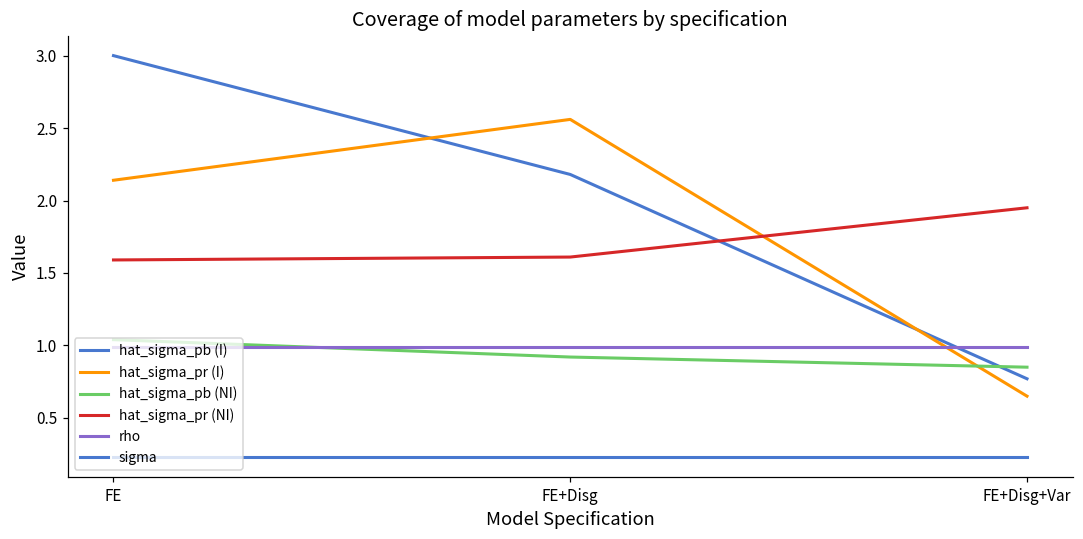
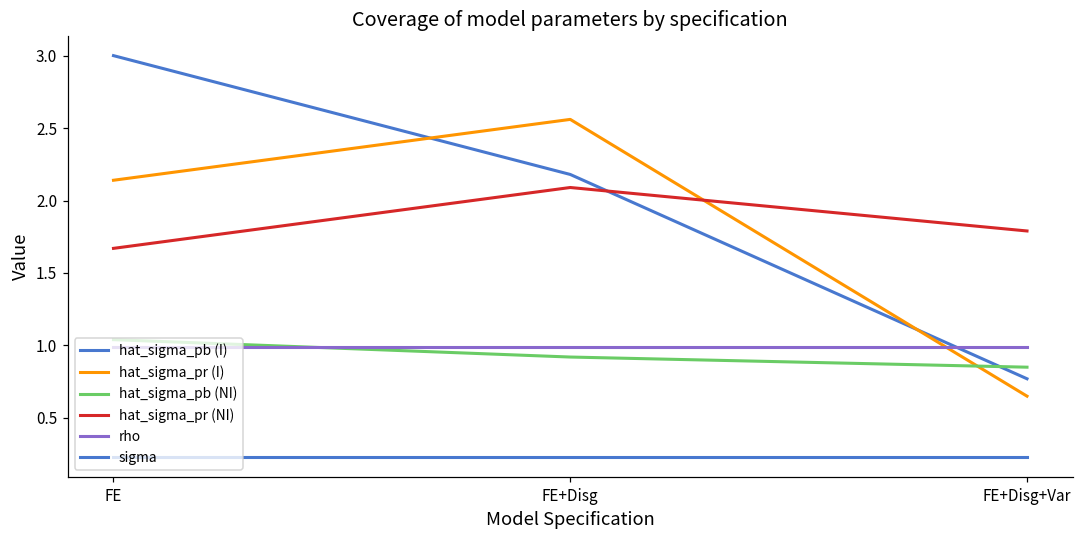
hat_sigma_pr (NI), FE: 1.59 -> 1.67
hat_sigma_pr (NI), FE+Disg: 1.61 -> 2.09
hat_sigma_pr (NI), FE+Disg+Var: 1.95 -> 1.79
